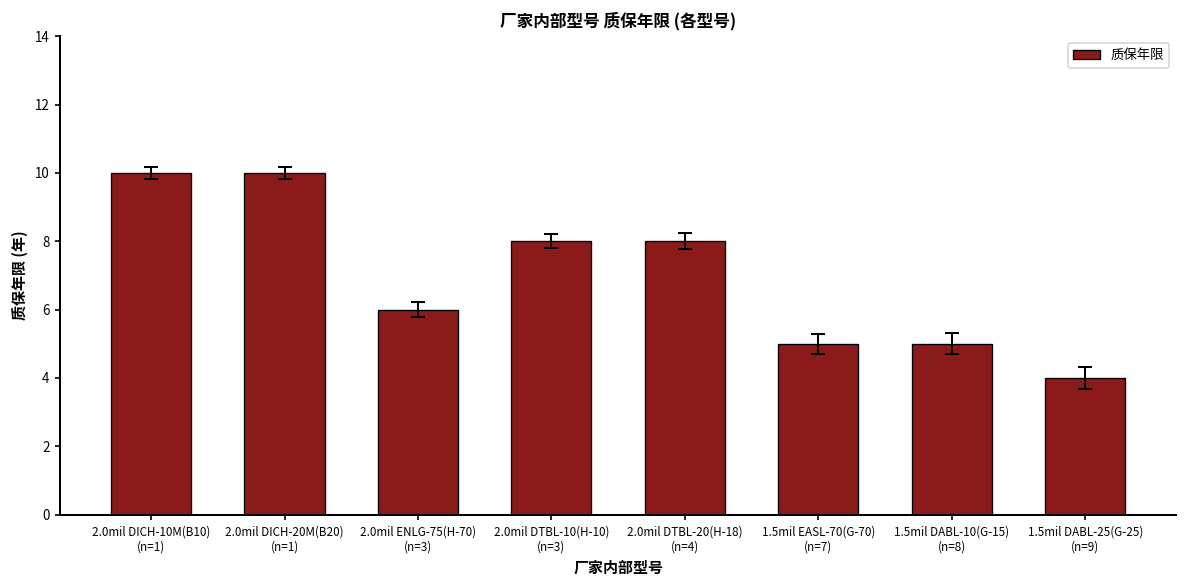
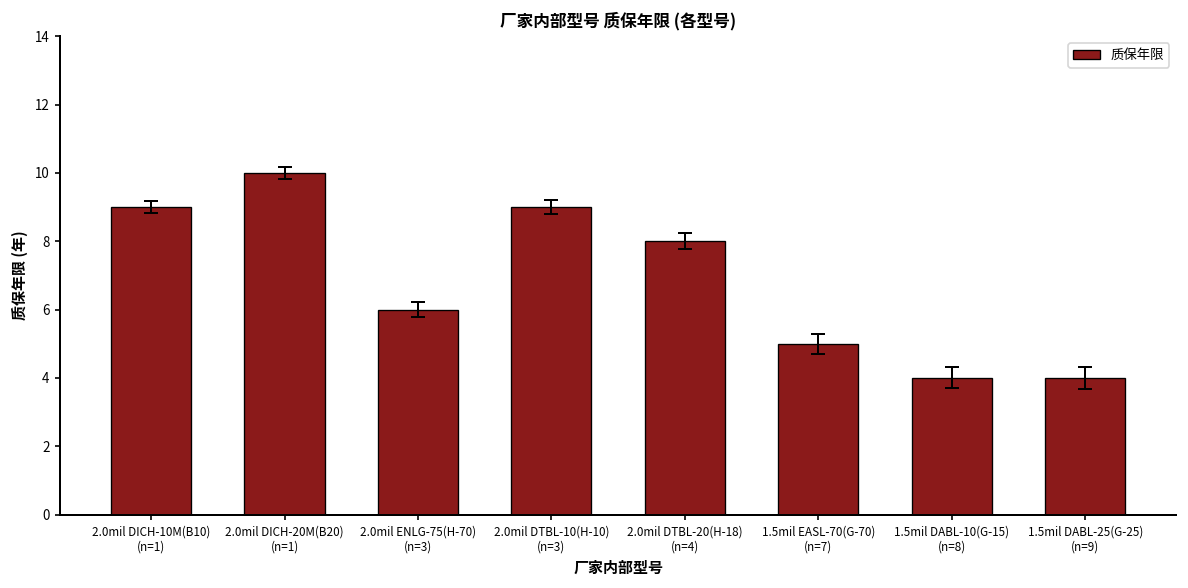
质保年限, 2.0mil DICH-10M(B10) (n=1): 10 -> 9
质保年限, 2.0mil DTBL-10(H-10) (n=3): 8 -> 9
质保年限, 1.5mil DABL-10(G-15) (n=8): 5 -> 4
